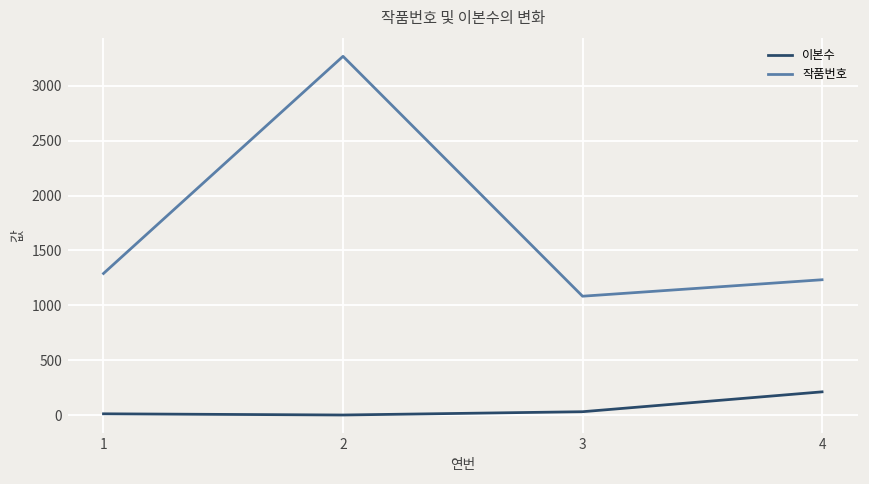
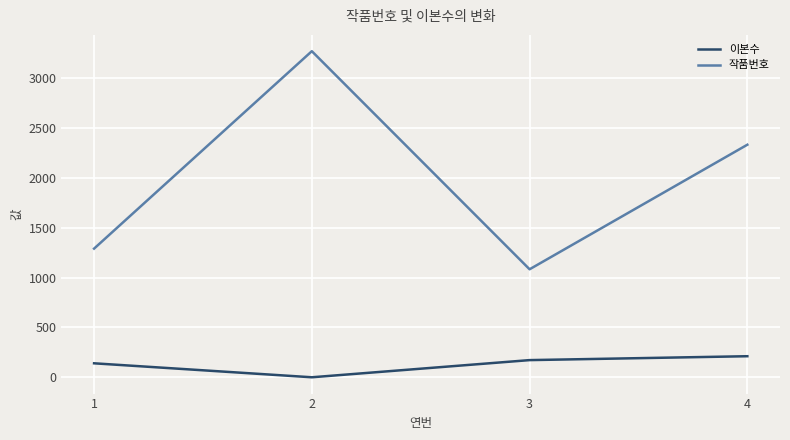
이본수, 1: 0 -> 100
이본수, 3: 0 -> 200
작품번호, 4: 1200 -> 2300
